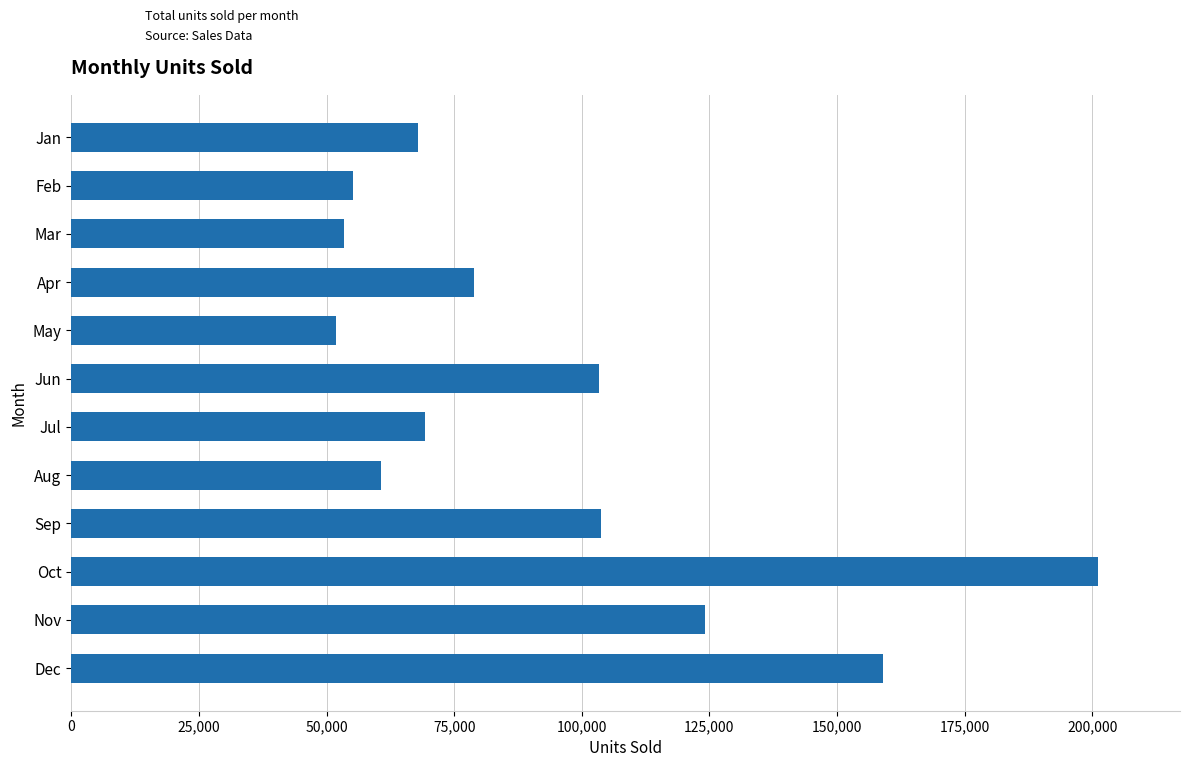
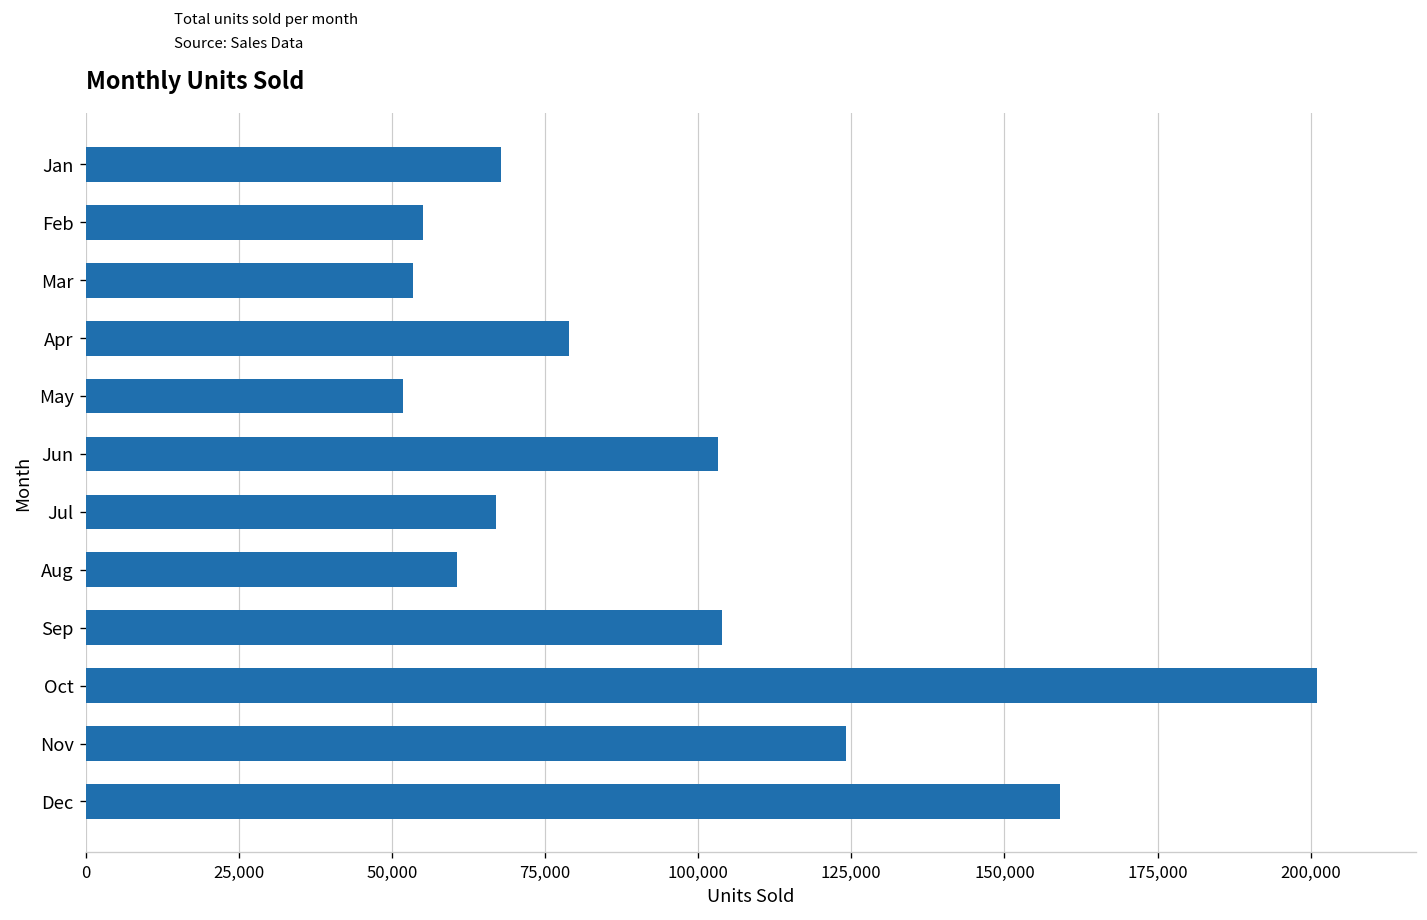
Jul: 69,000 -> 67,000
